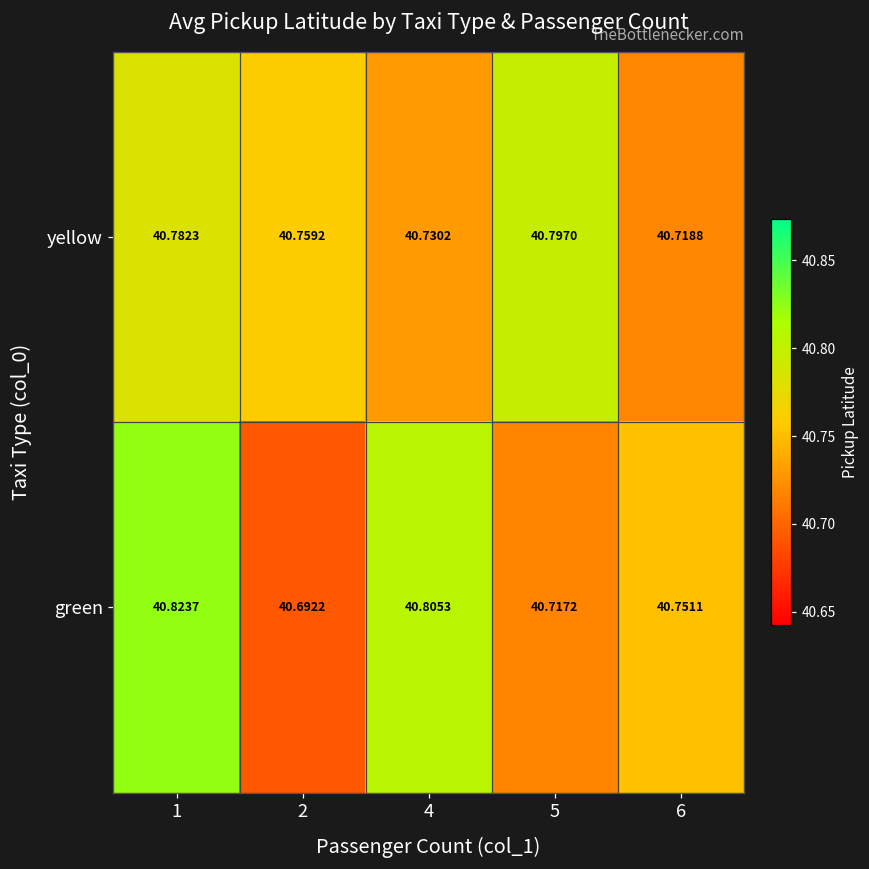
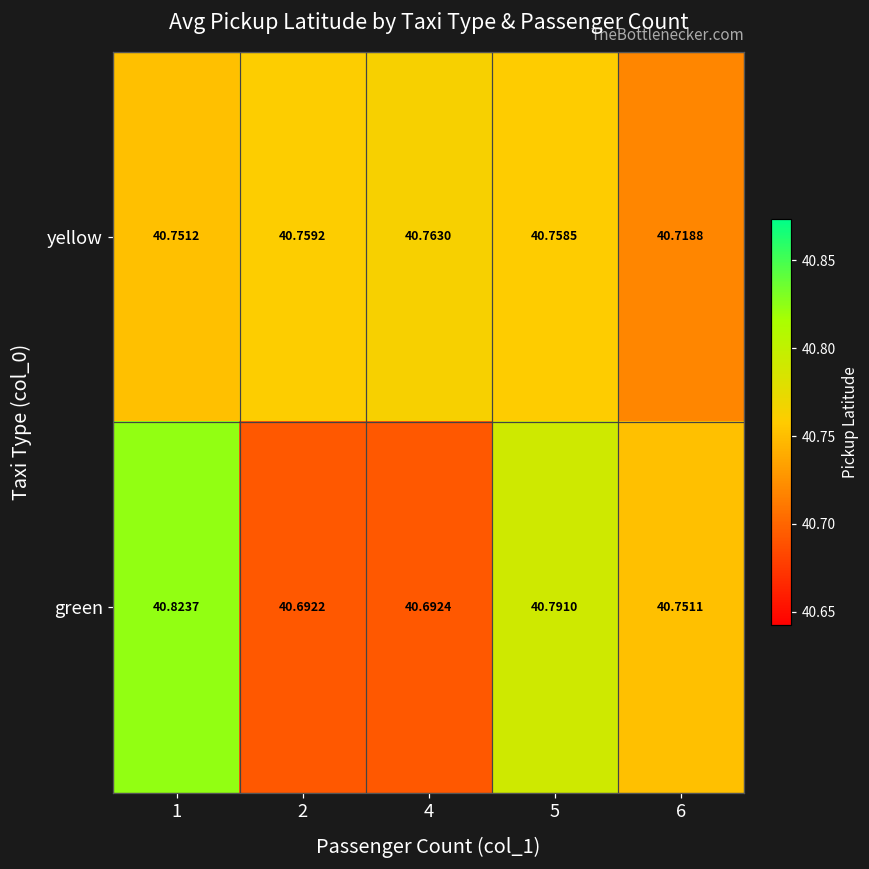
yellow, 1: 40.7823 -> 40.7512
yellow, 4: 40.7302 -> 40.7630
yellow, 5: 40.7970 -> 40.7585
green, 4: 40.8053 -> 40.6924
green, 5: 40.7172 -> 40.7910
